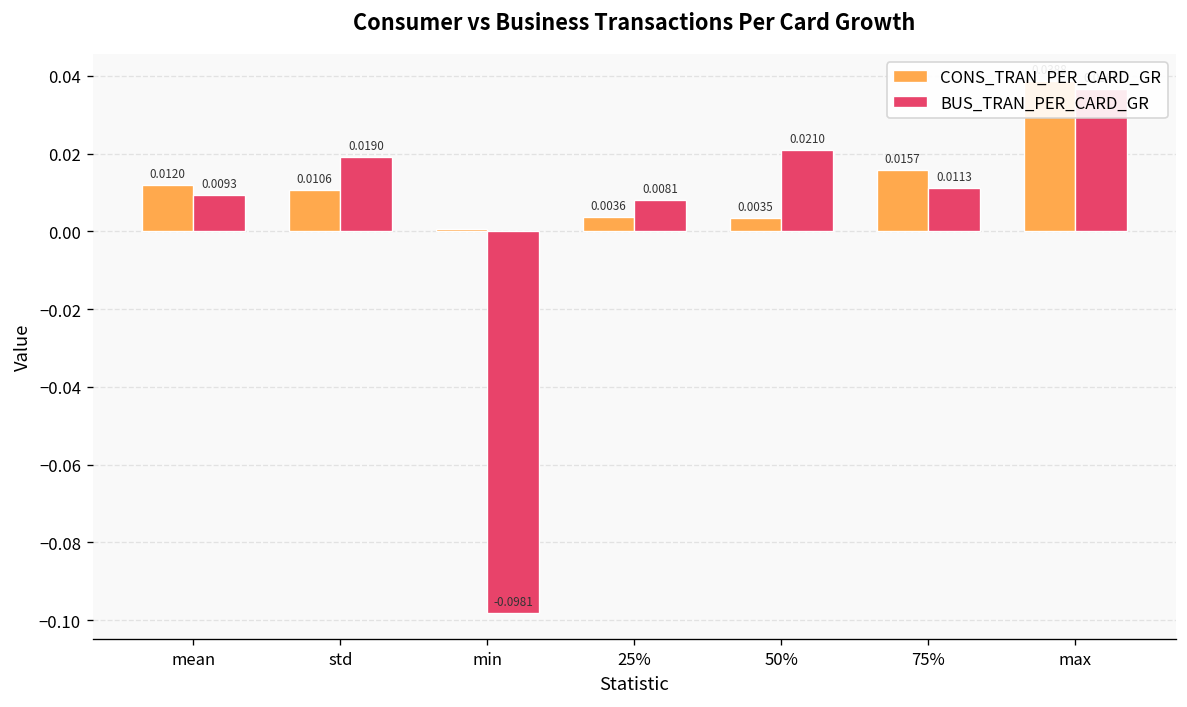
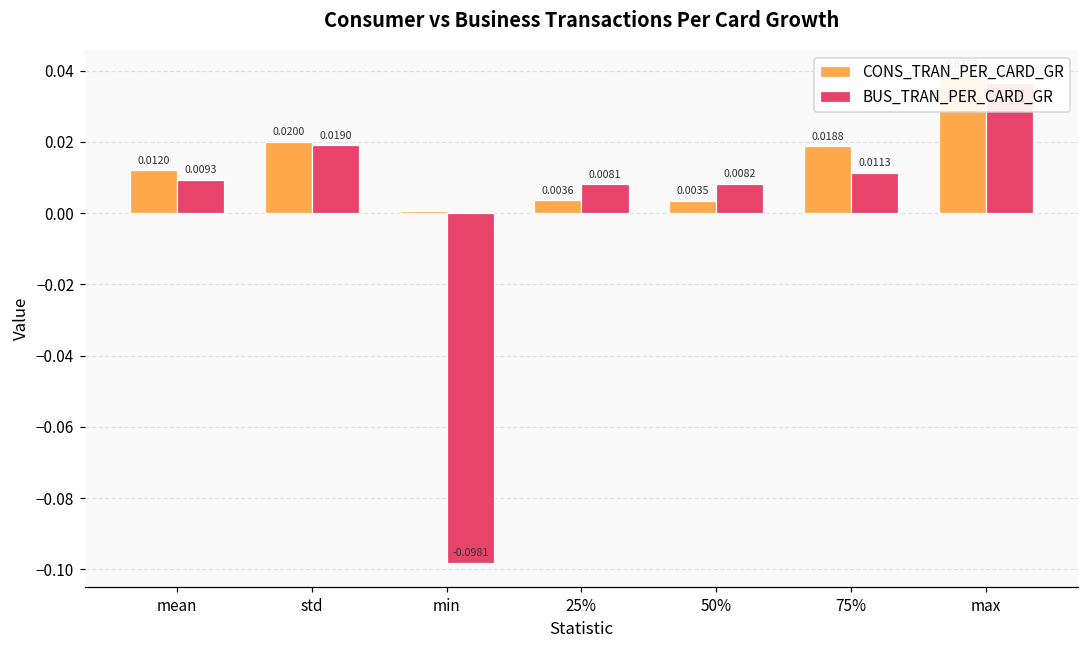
CONS_TRAN_PER_CARD_GR, std: 0.0106 -> 0.0200
BUS_TRAN_PER_CARD_GR, 50%: 0.0210 -> 0.0082
CONS_TRAN_PER_CARD_GR, 75%: 0.0157 -> 0.0188
